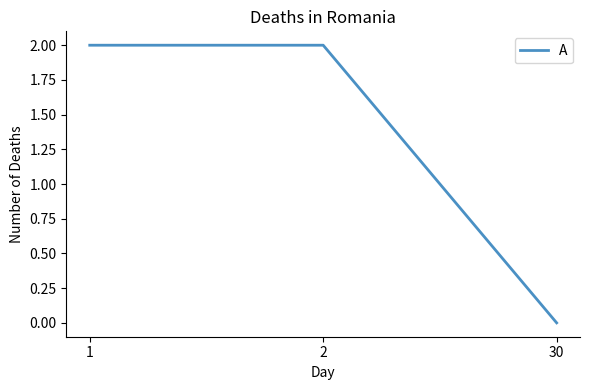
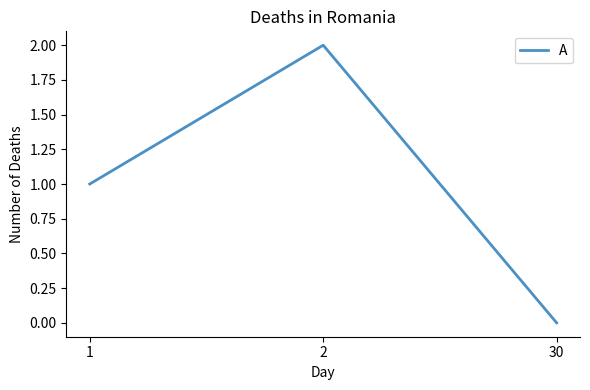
1: 2 -> 1
